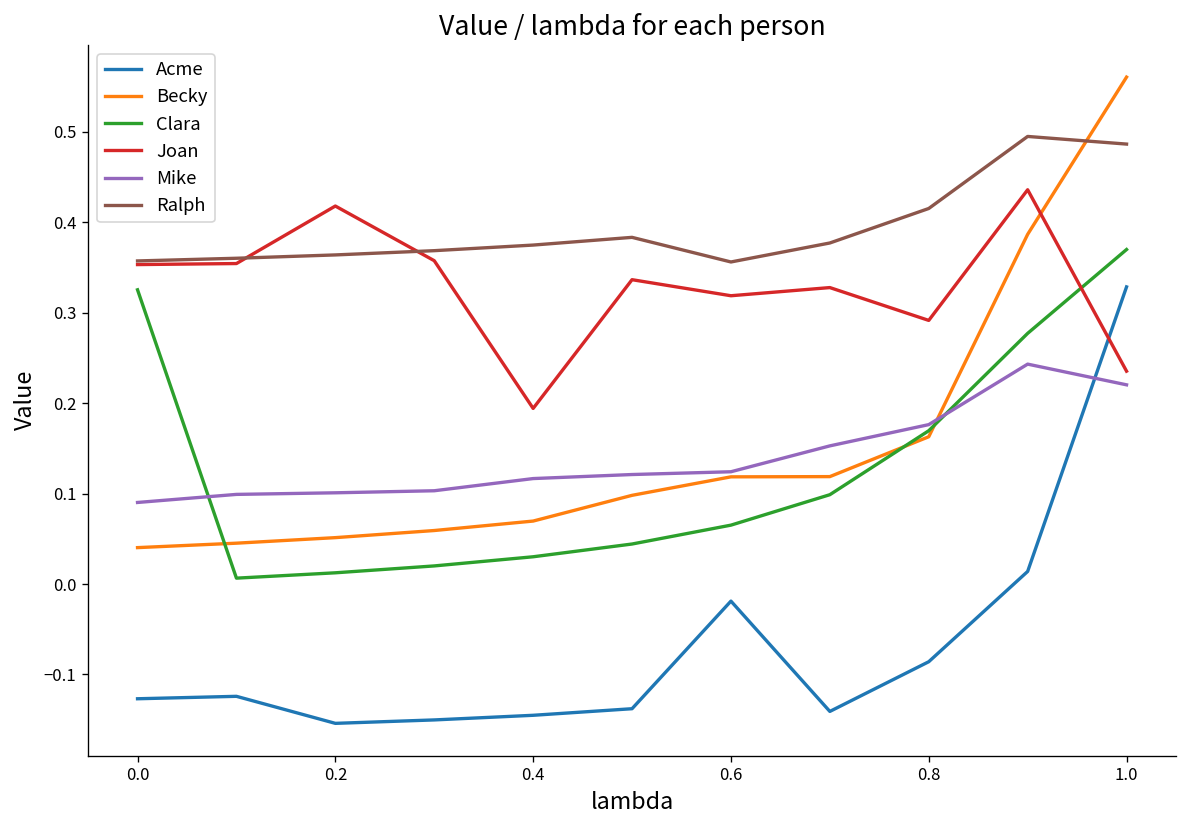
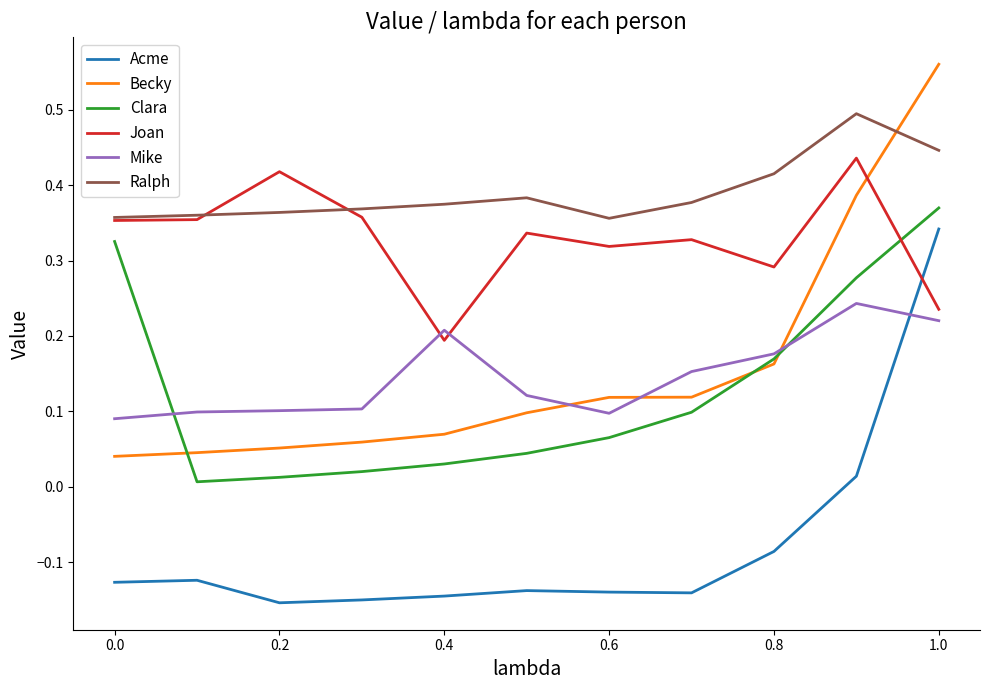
Mike, 0.4: 0.12 -> 0.21
Acme, 0.6: -0.02 -> -0.14
Mike, 0.6: 0.12 -> 0.10
Acme, 1.0: 0.33 -> 0.34
Ralph, 1.0: 0.49 -> 0.45
